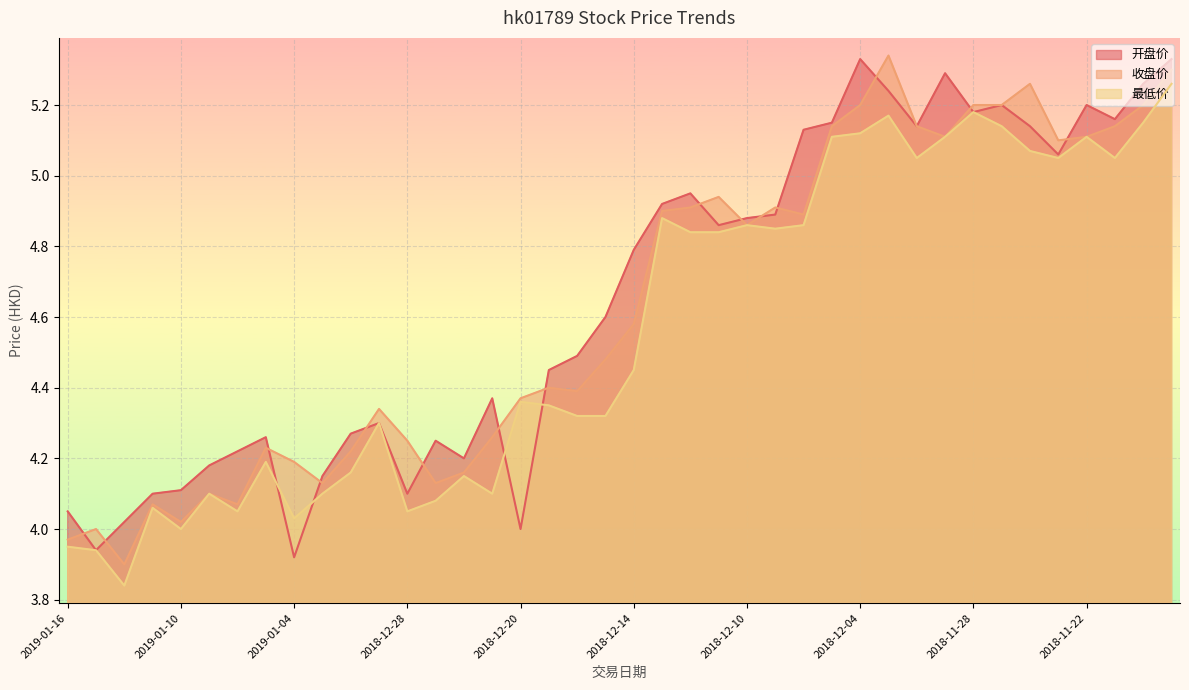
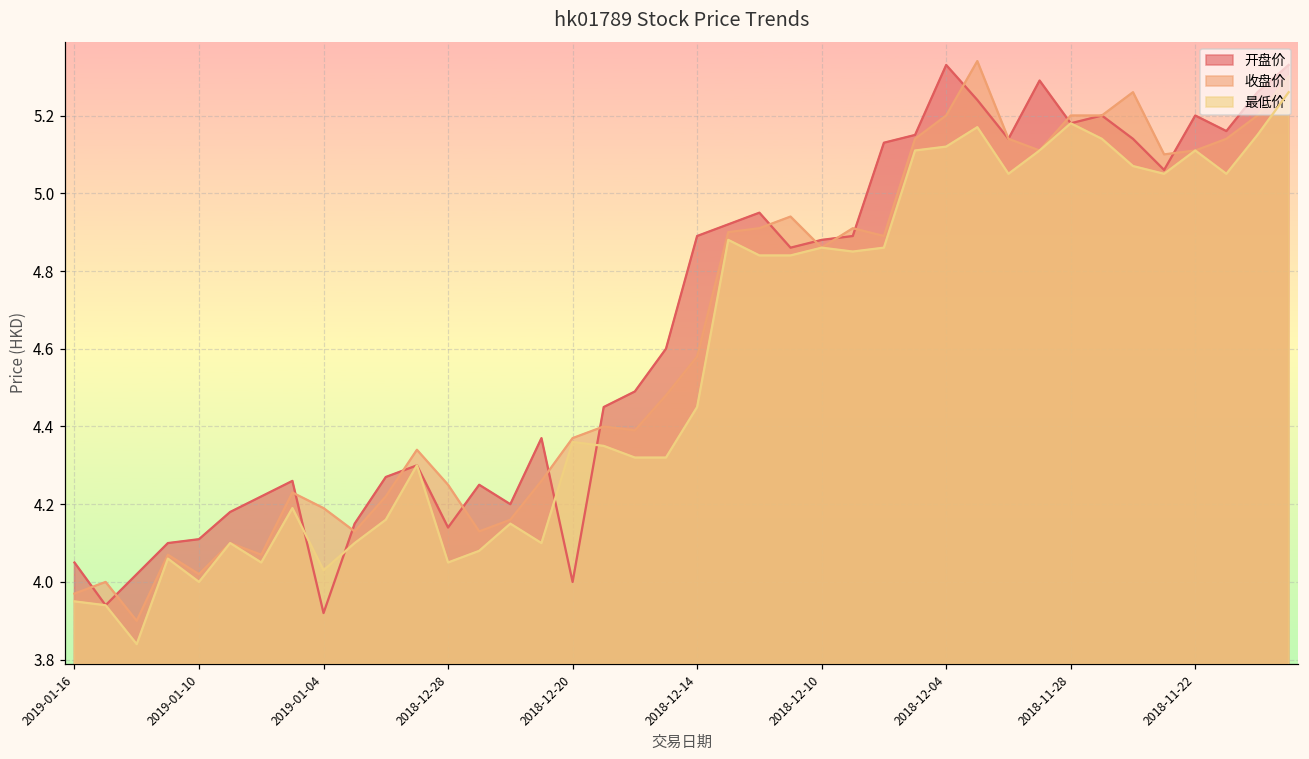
开盘价, 2018-12-28: 4.10 -> 4.14
开盘价, 2018-12-14: 4.79 -> 4.89
